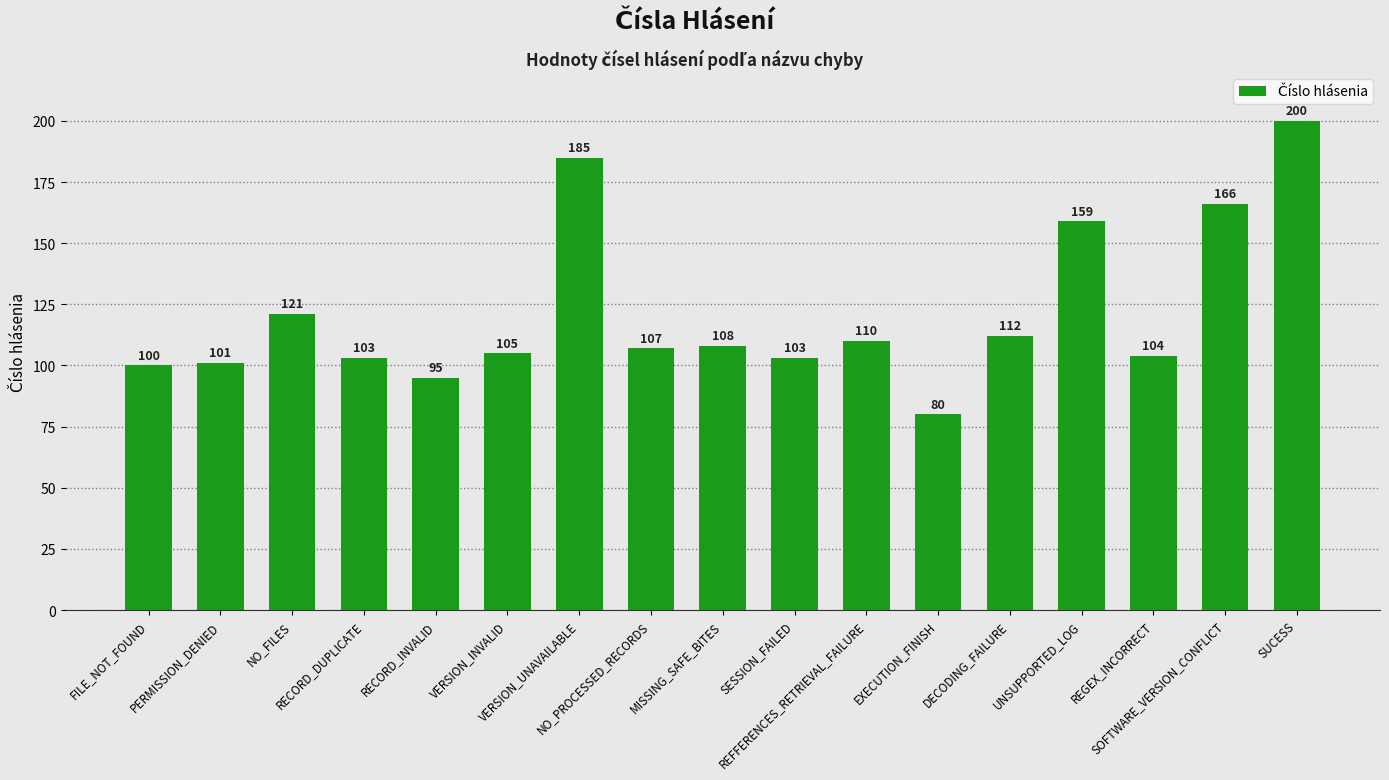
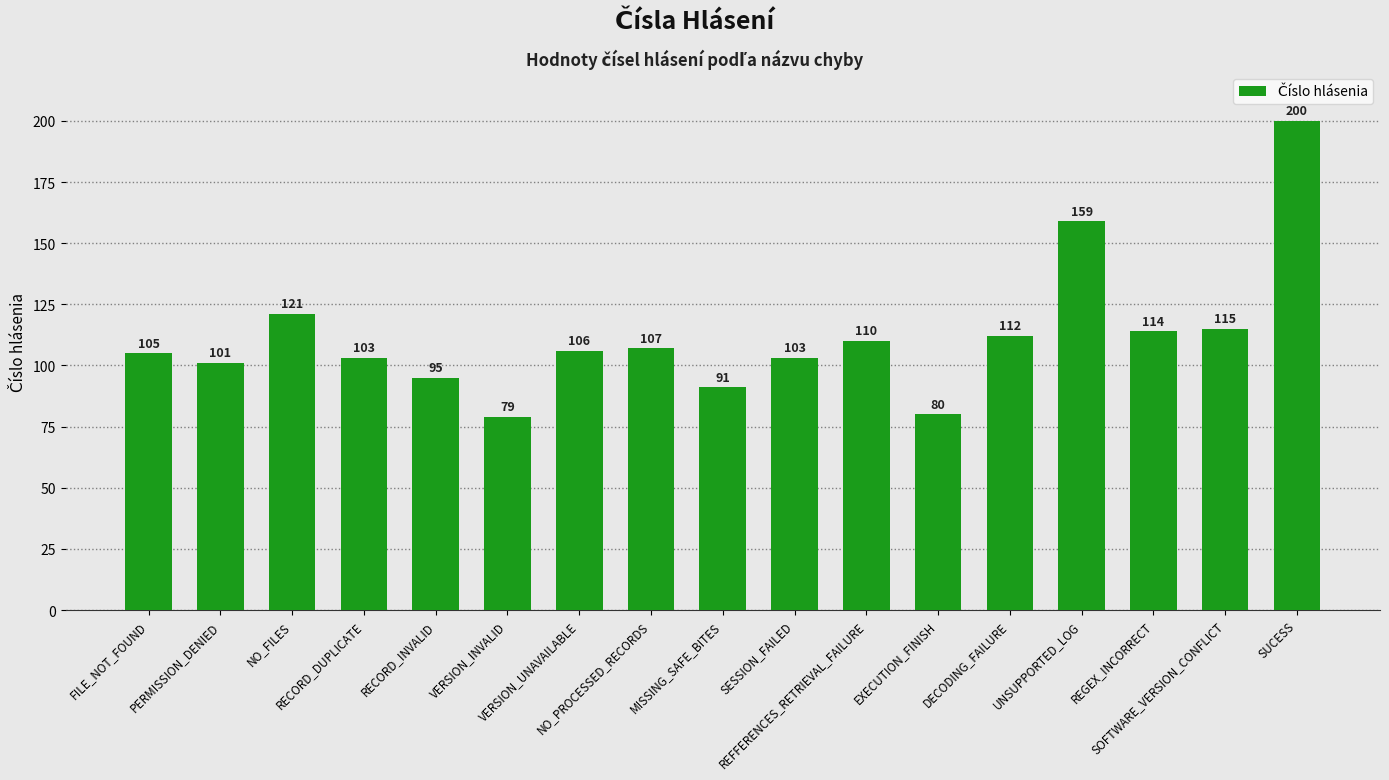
FILE_NOT_FOUND: 100 -> 105
VERSION_INVALID: 105 -> 79
VERSION_UNAVAILABLE: 185 -> 106
MISSING_SAFE_BITES: 108 -> 91
REGEX_INCORRECT: 104 -> 114
SOFTWARE_VERSION_CONFLICT: 166 -> 115
